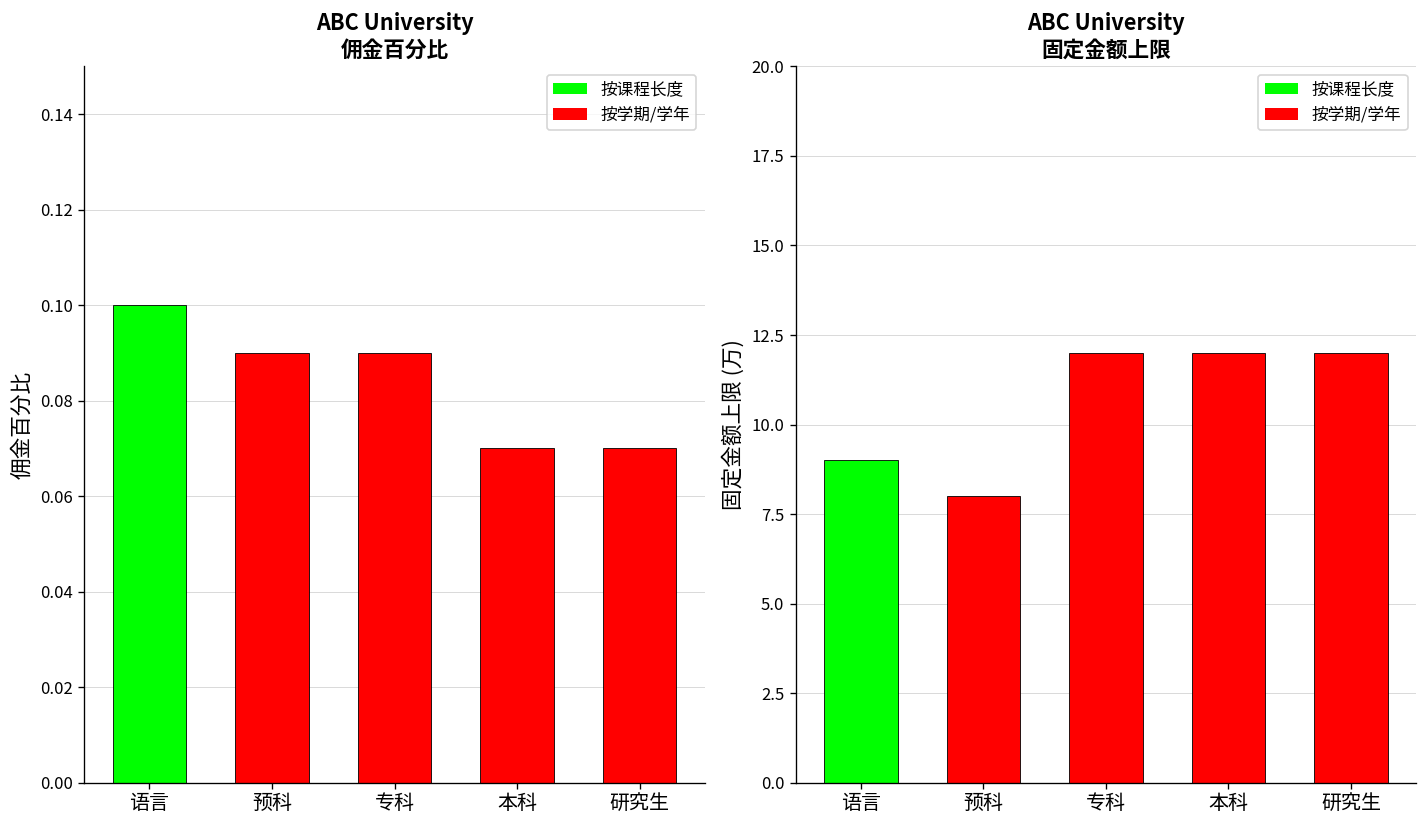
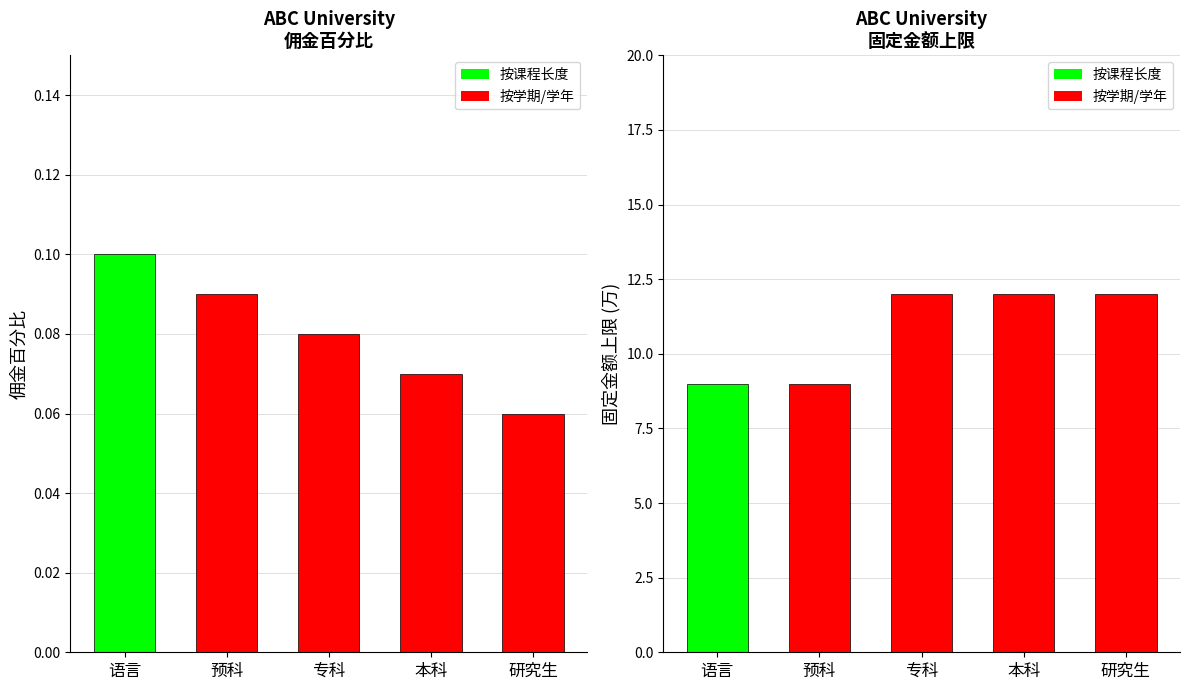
ABC University 佣金百分比, 专科: 0.09 -> 0.08
ABC University 佣金百分比, 研究生: 0.07 -> 0.06
ABC University 固定金额上限, 预科: 8 -> 9
